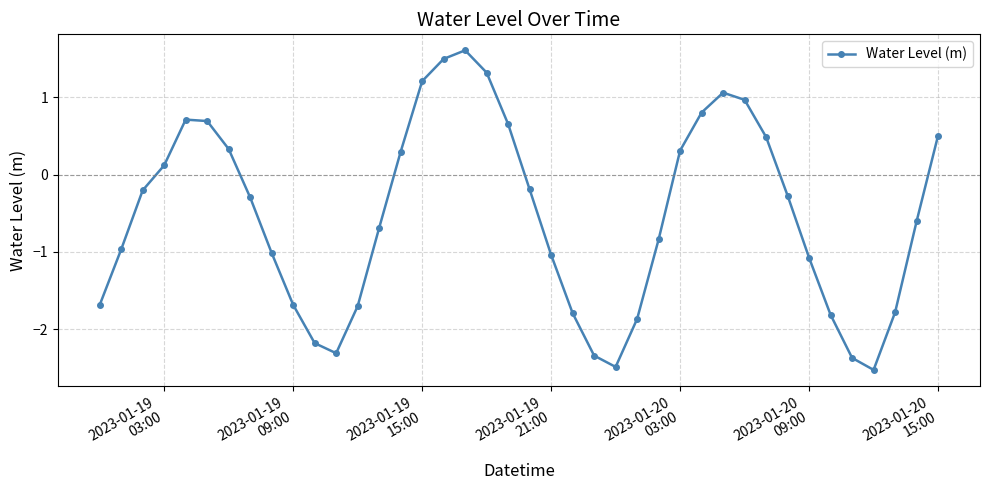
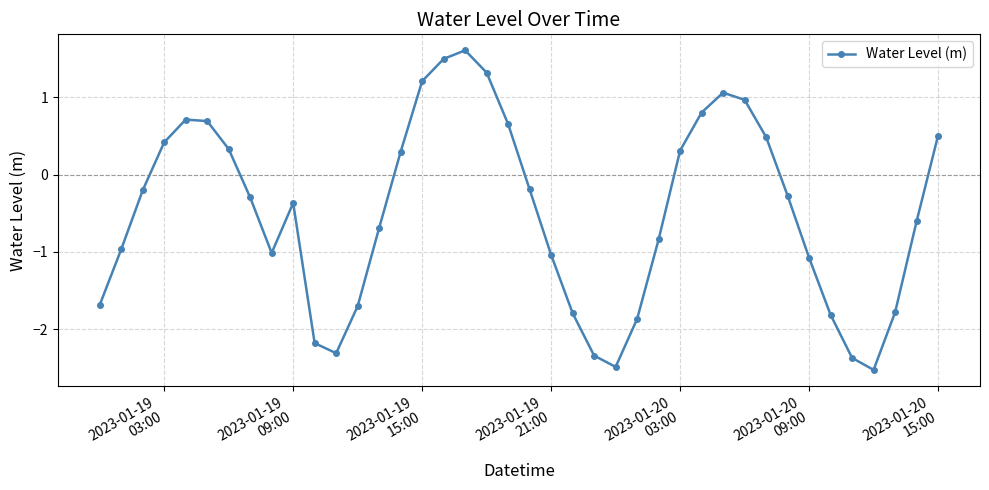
2023-01-19 03:00: 0.1 -> 0.4
2023-01-19 09:00: -1.7 -> -0.4
